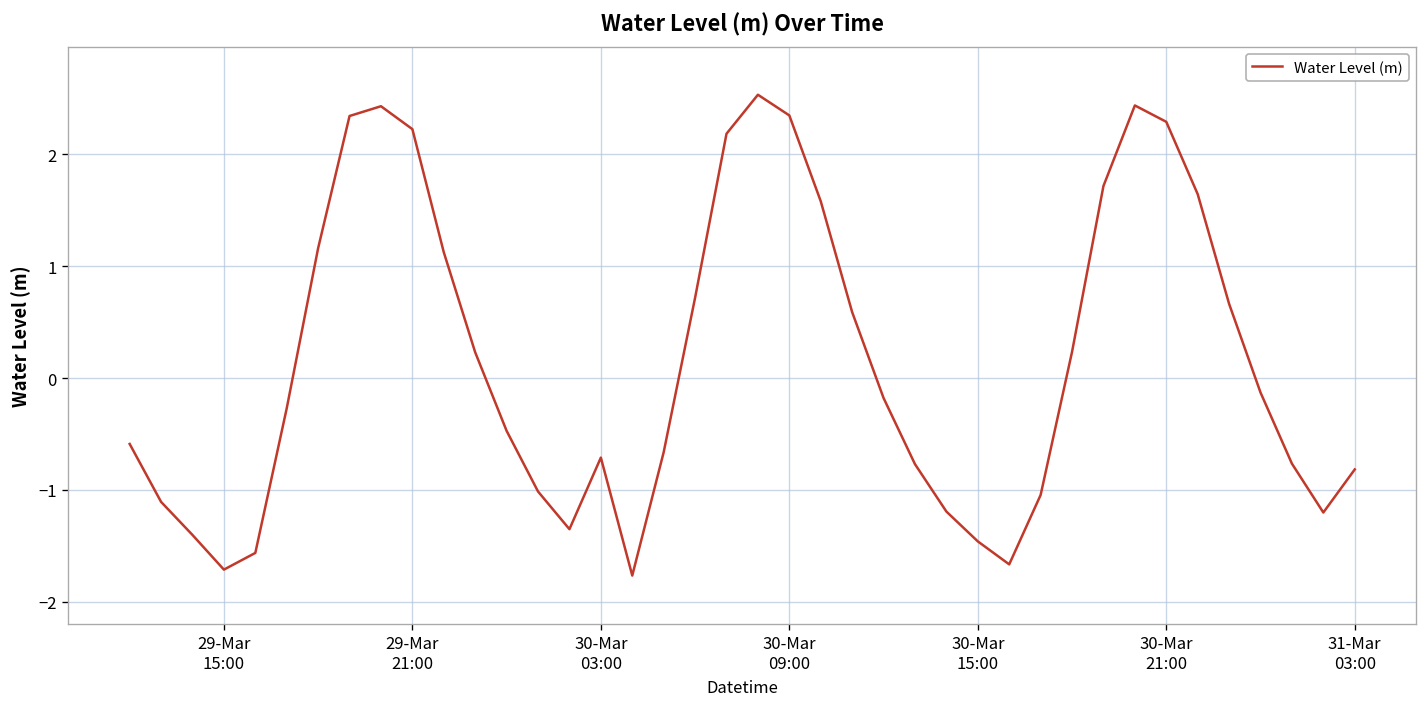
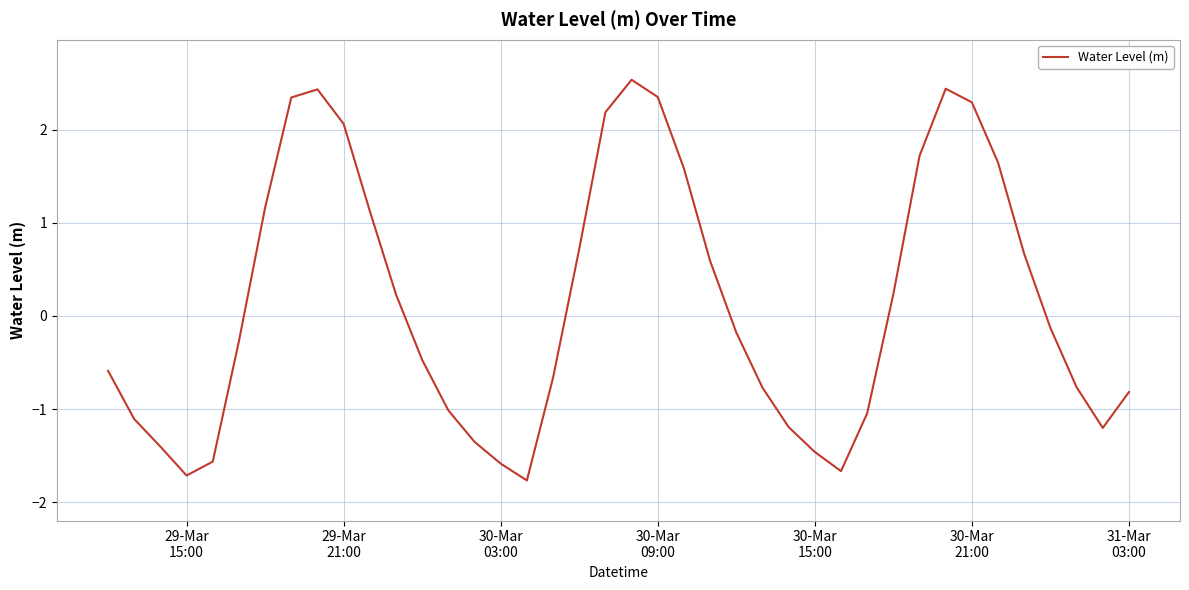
29-Mar 21:00: 2.2 -> 2.1
30-Mar 03:00: -0.7 -> -1.6
